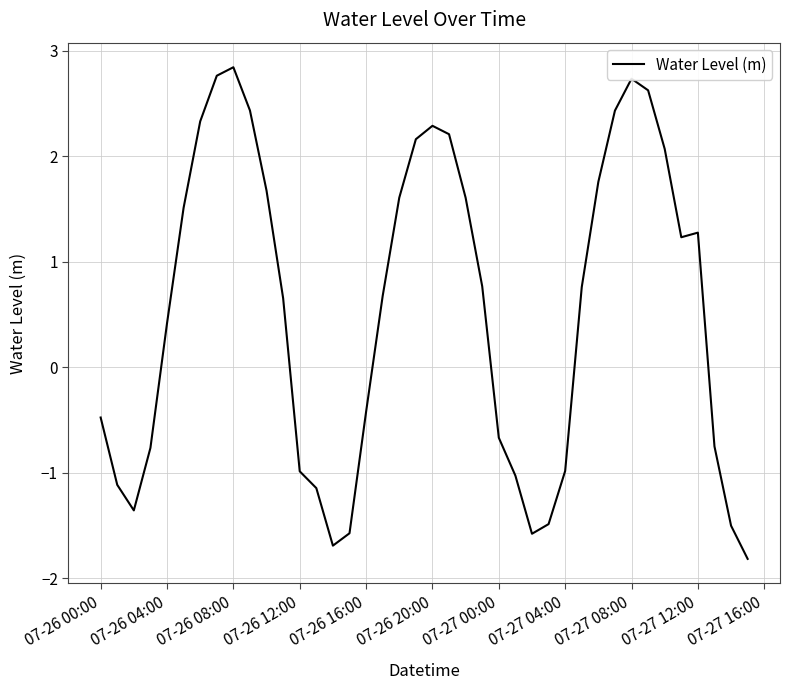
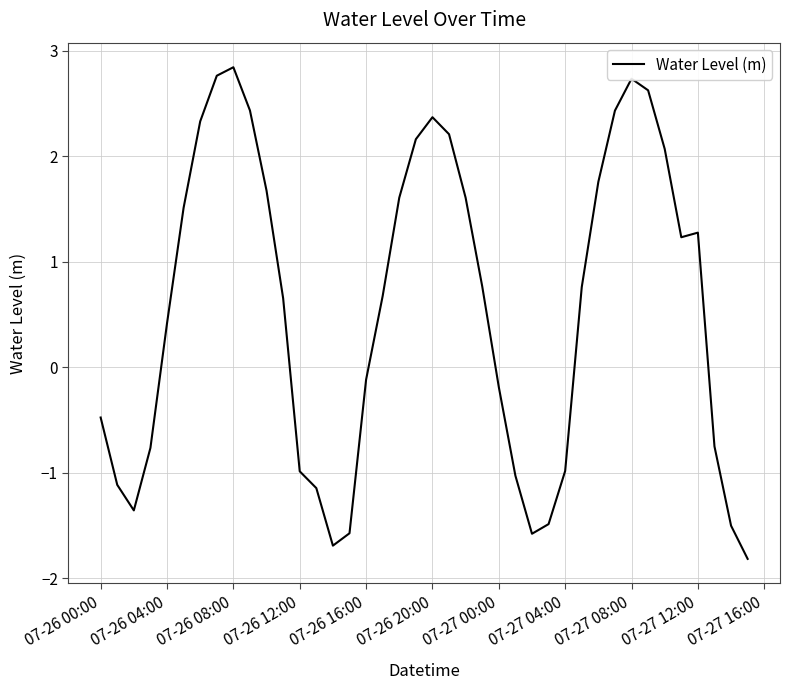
07-26 16:00: -0.42 -> -0.12
07-26 20:00: 2.29 -> 2.37
07-27 00:00: -0.67 -> -0.19
